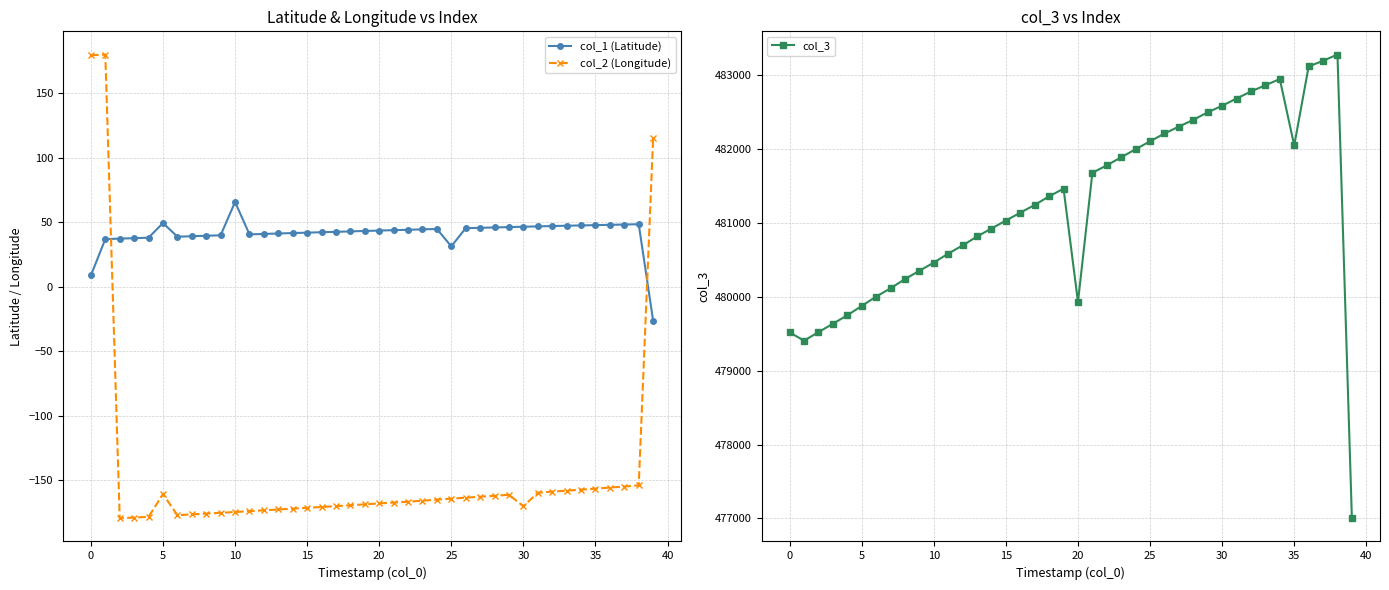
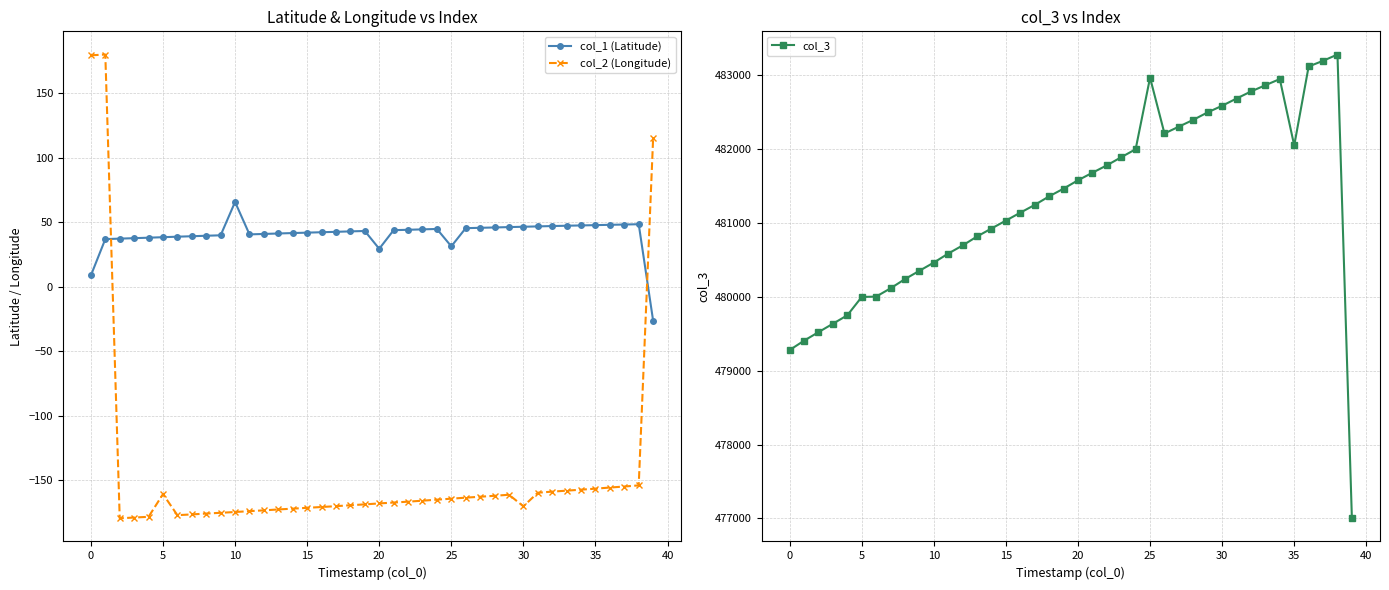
Latitude & Longitude vs Index, col_1 (Latitude), 5: 49 -> 38
Latitude & Longitude vs Index, col_1 (Latitude), 20: 43 -> 29
col_3 vs Index, 0: 479500 -> 479300
col_3 vs Index, 5: 479900 -> 480000
col_3 vs Index, 20: 479900 -> 481600
col_3 vs Index, 25: 482100 -> 483000
